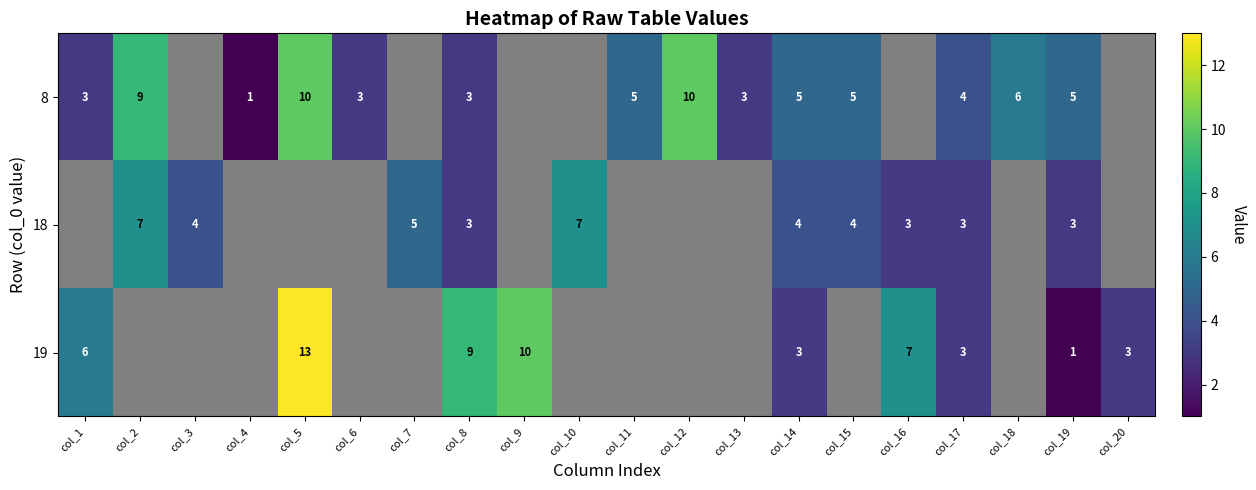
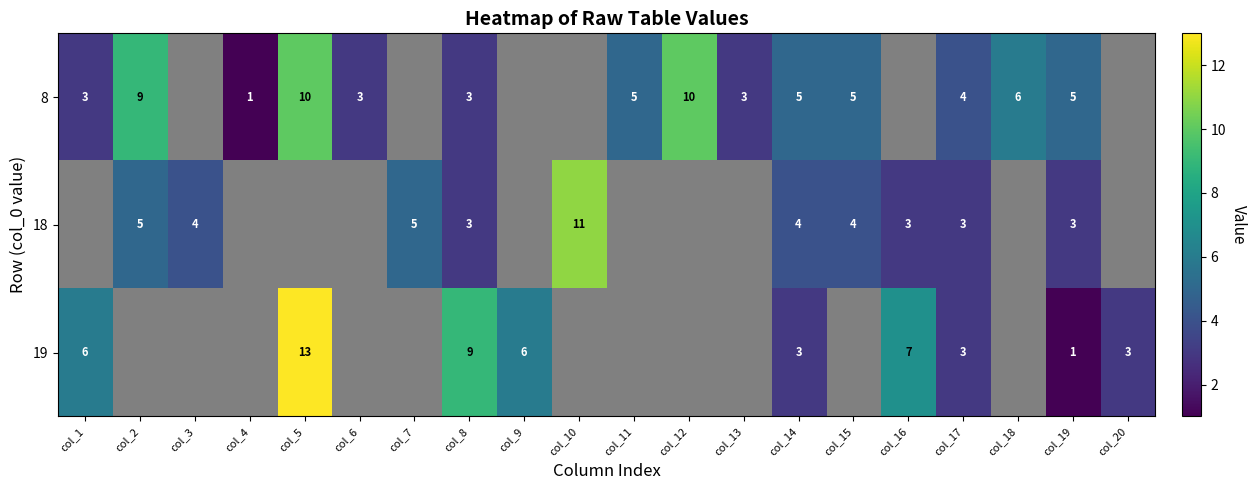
18, col_2: 7 -> 5
18, col_10: 7 -> 11
19, col_9: 10 -> 6
